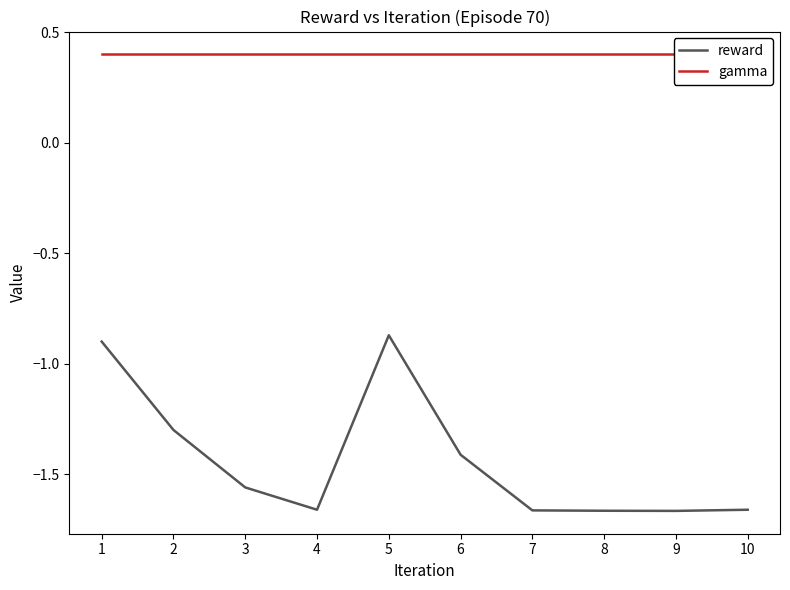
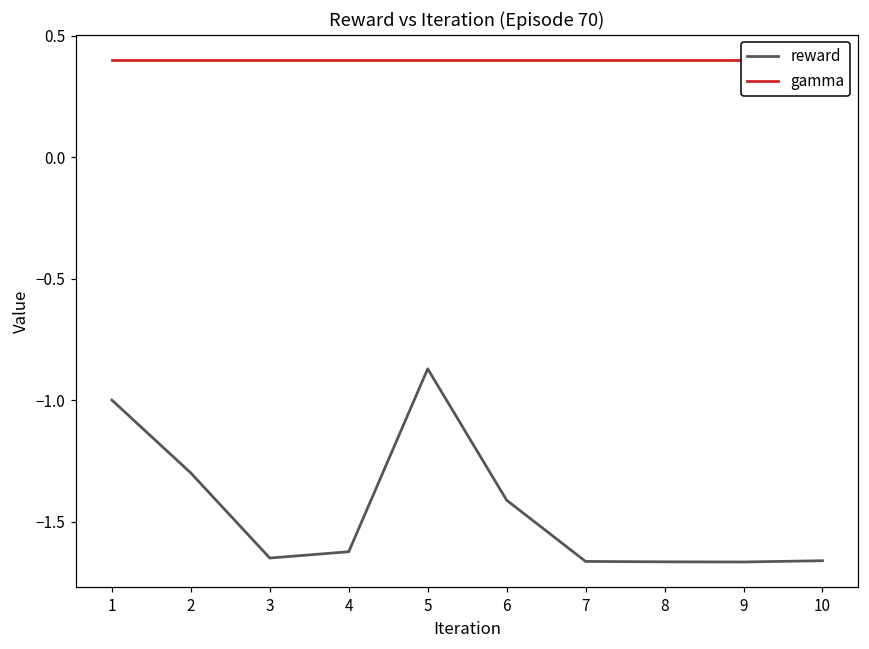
reward, 1: -0.9 -> -1.0
reward, 3: -1.56 -> -1.65
reward, 4: -1.66 -> -1.62
